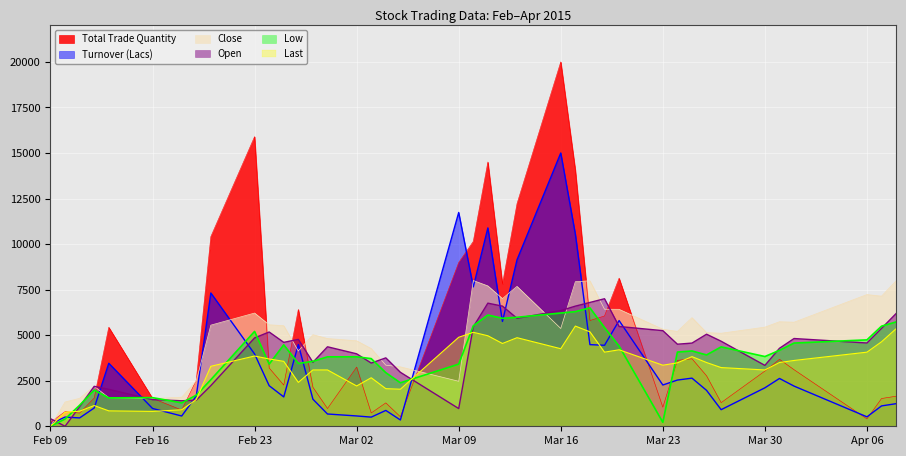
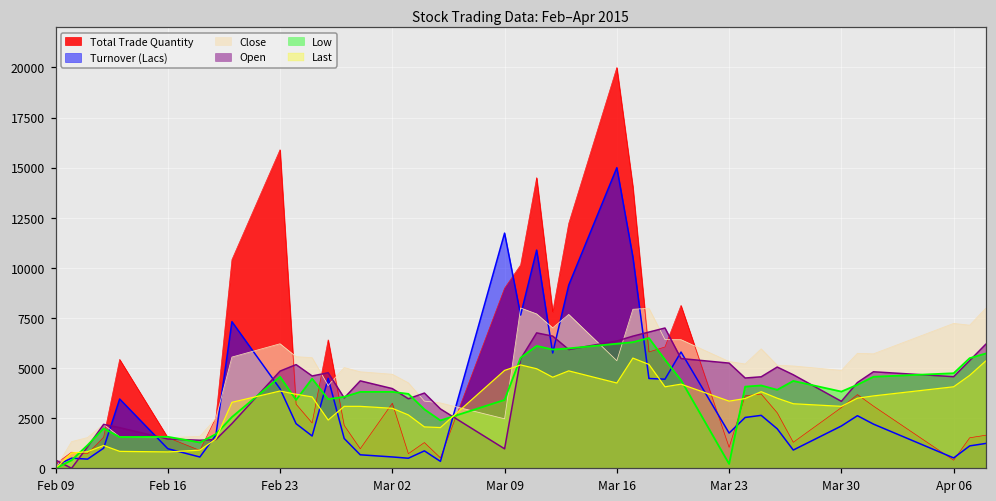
Low, Feb 23: 5200 -> 4600
Last, Mar 02: 2200 -> 3000
Turnover (Lacs), Mar 23: 2300 -> 1800
Close, Mar 30: 5400 -> 4900
